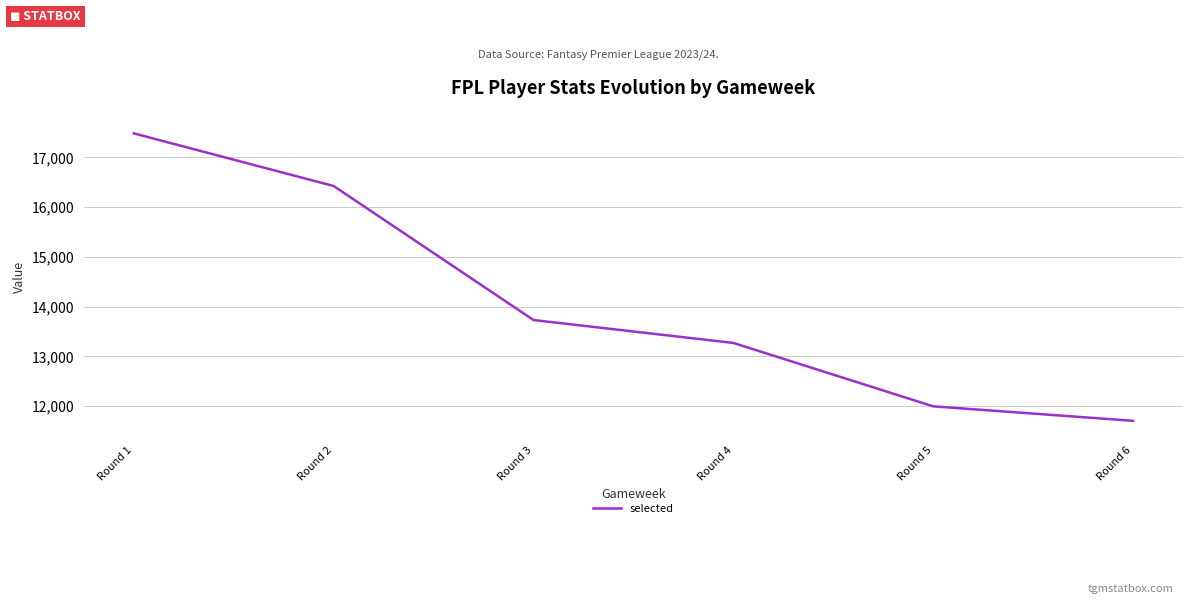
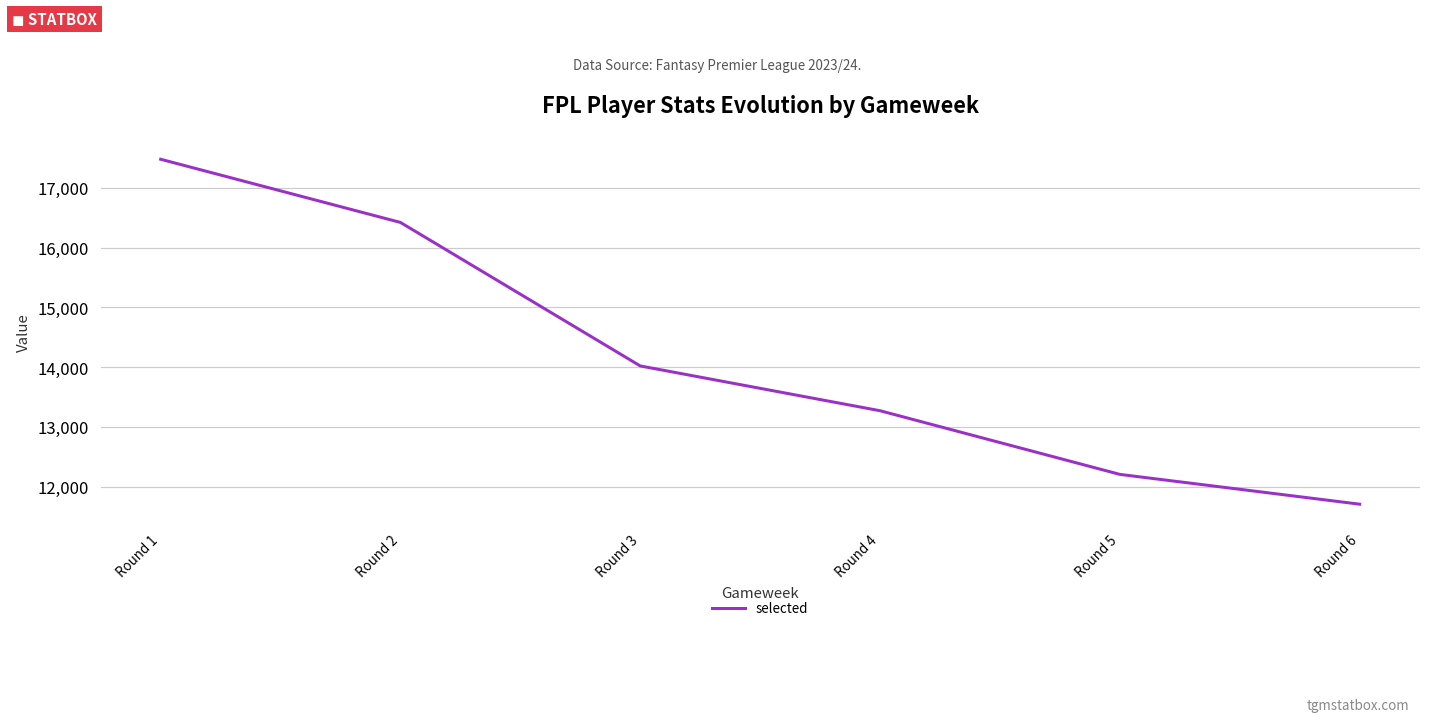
Round 3: 13,700 -> 14,000
Round 5: 12,000 -> 12,200
